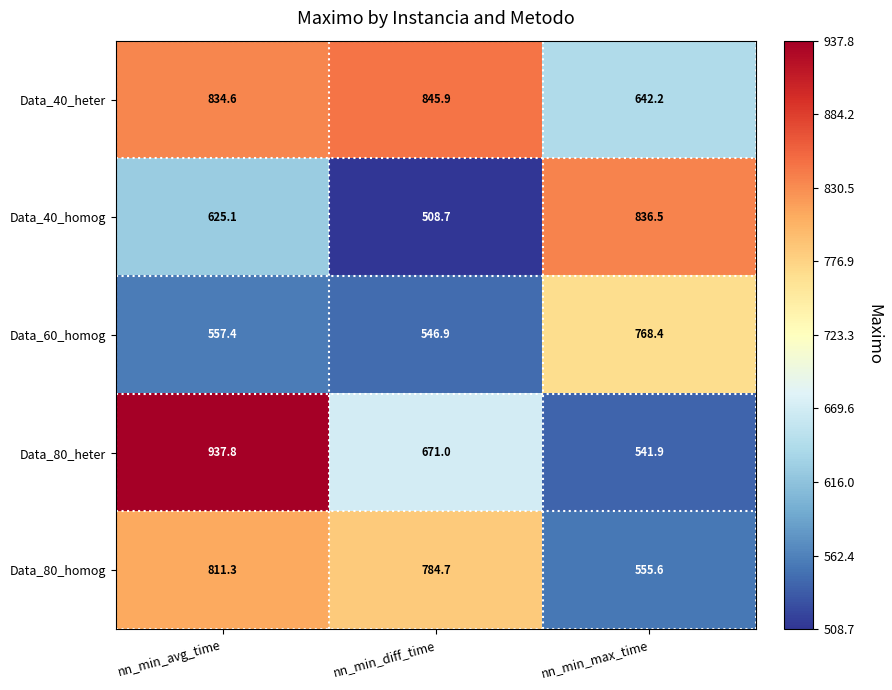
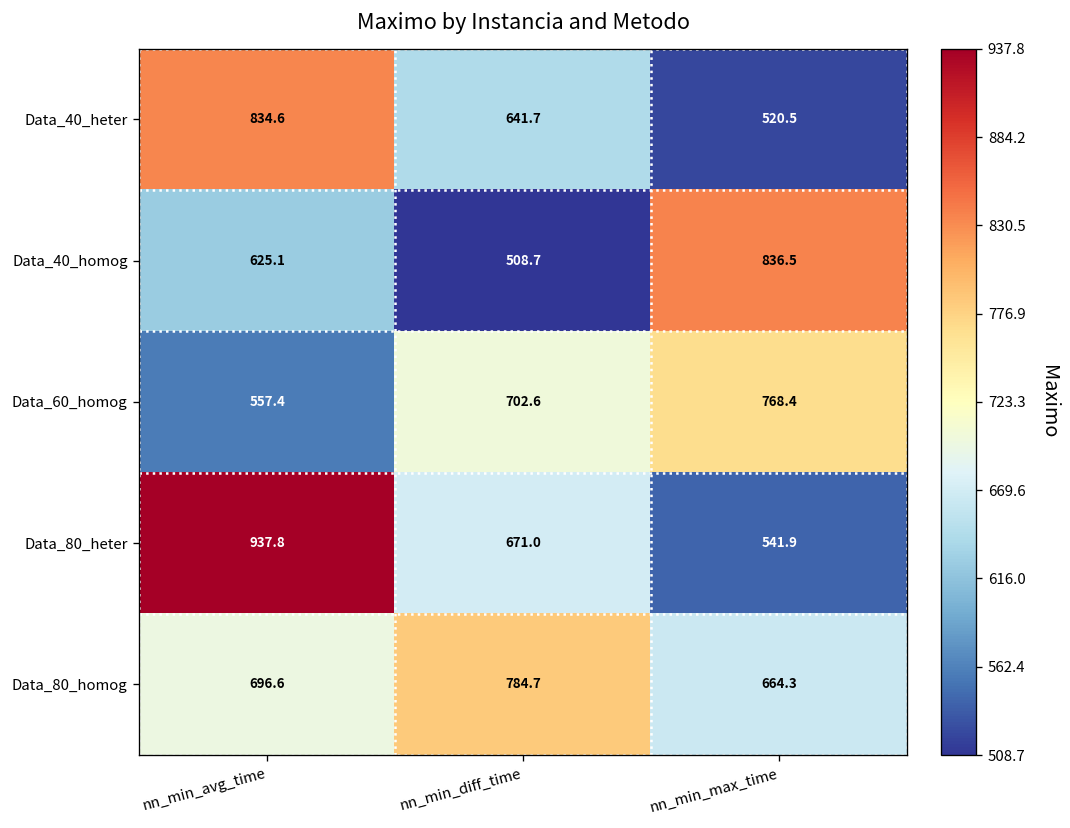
Data_40_heter, nn_min_diff_time: 845.9 -> 641.7
Data_40_heter, nn_min_max_time: 642.2 -> 520.5
Data_60_homog, nn_min_diff_time: 546.9 -> 702.6
Data_80_homog, nn_min_avg_time: 811.3 -> 696.6
Data_80_homog, nn_min_max_time: 555.6 -> 664.3
